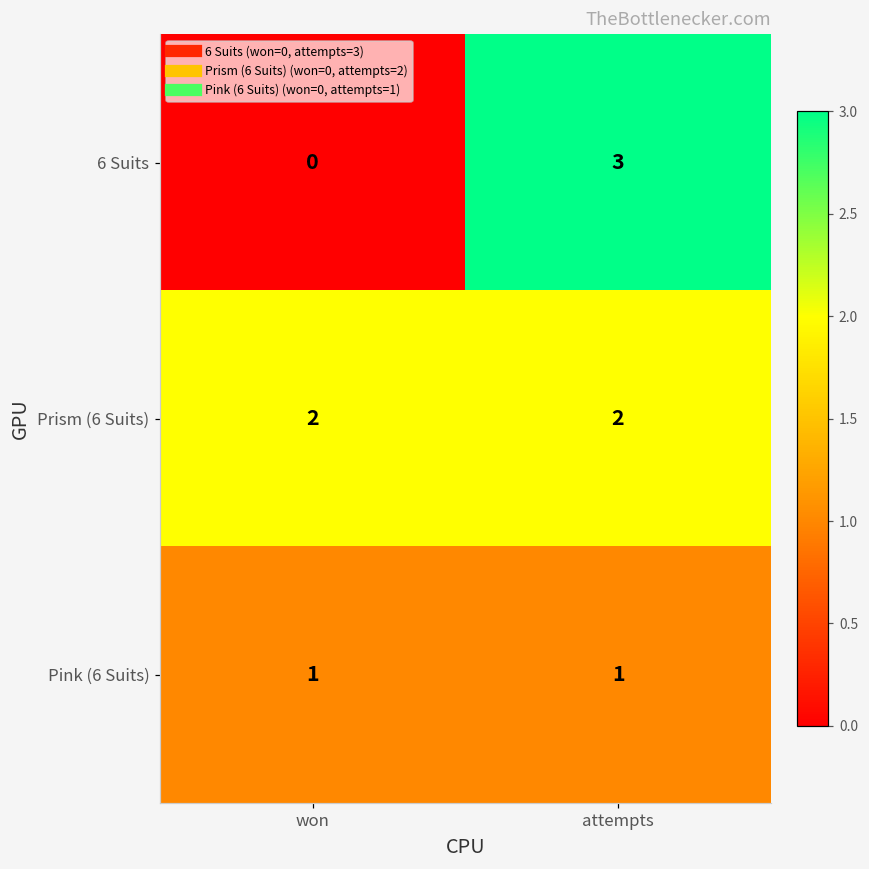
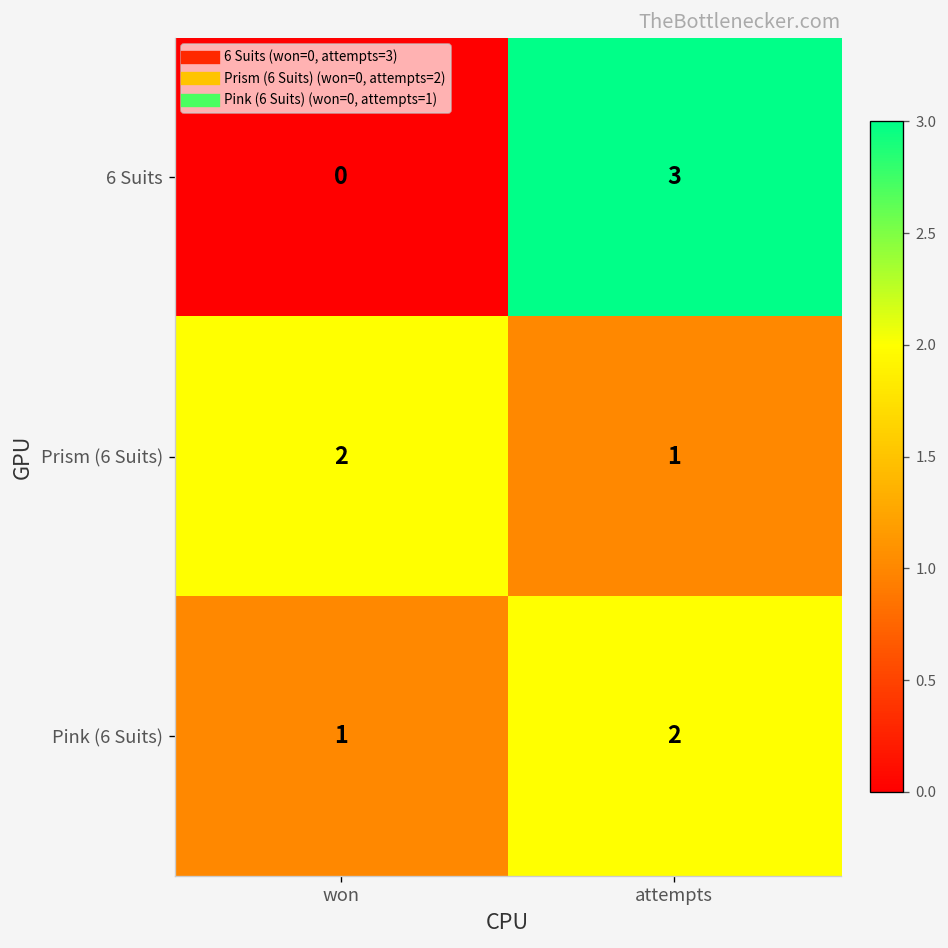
Prism (6 Suits), attempts: 2 -> 1
Pink (6 Suits), attempts: 1 -> 2
